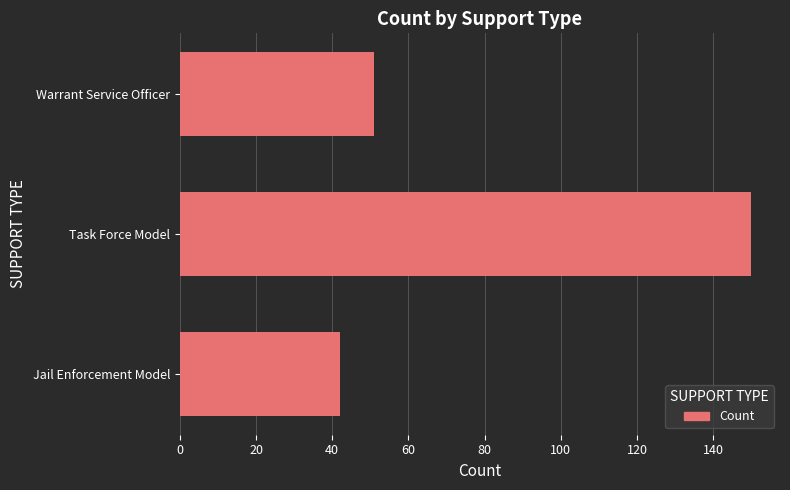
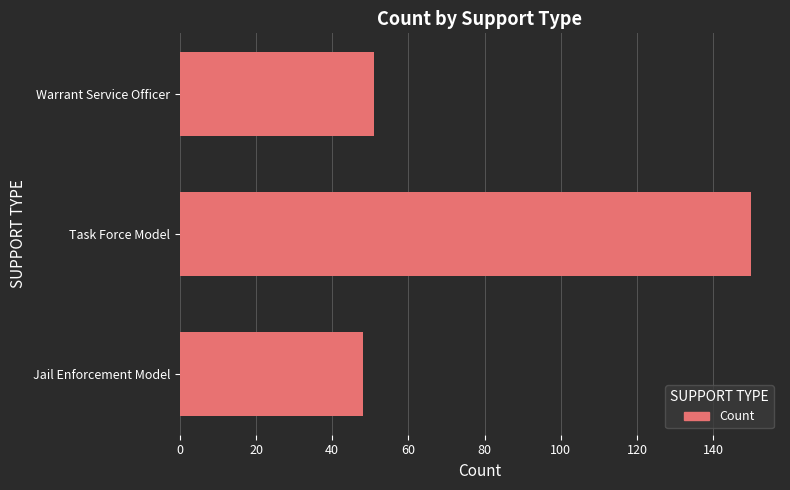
Jail Enforcement Model: 42 -> 48
